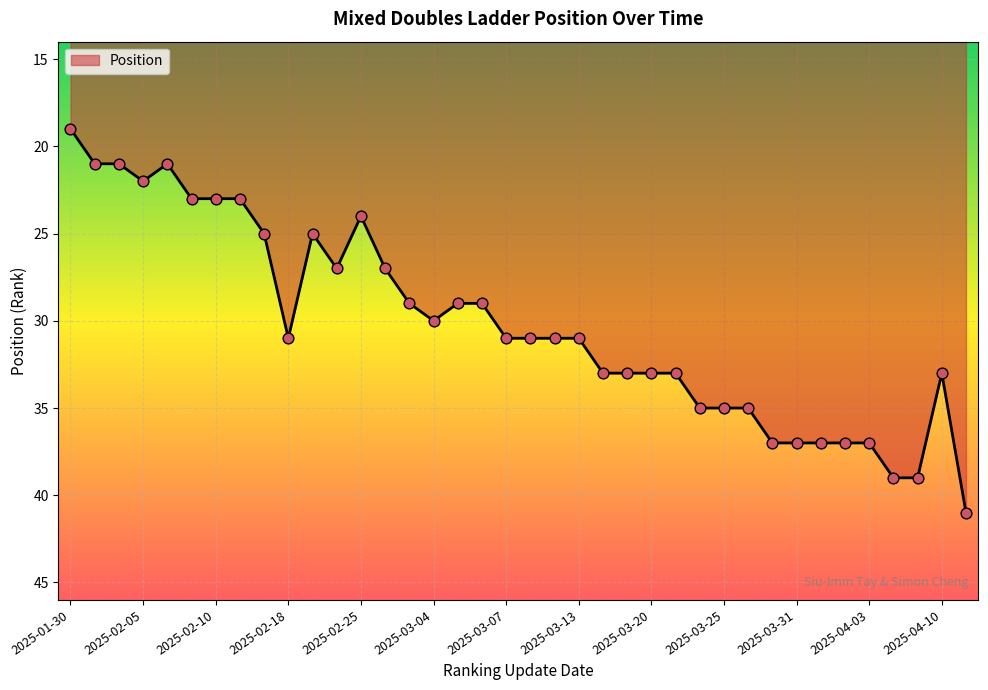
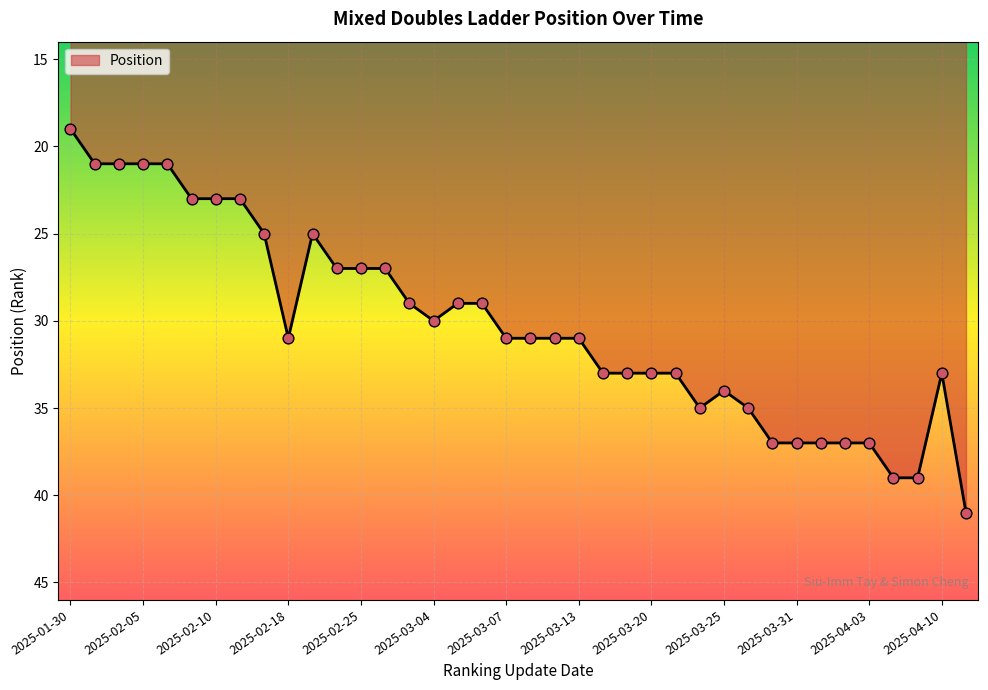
2025-02-05: 22 -> 21
2025-02-25: 24 -> 27
2025-03-25: 35 -> 34
